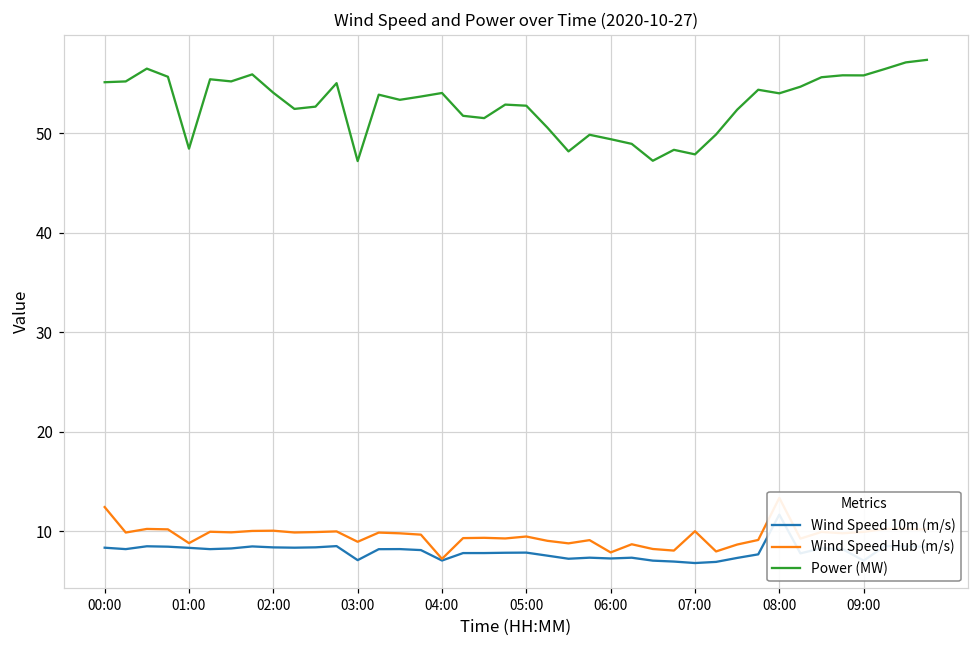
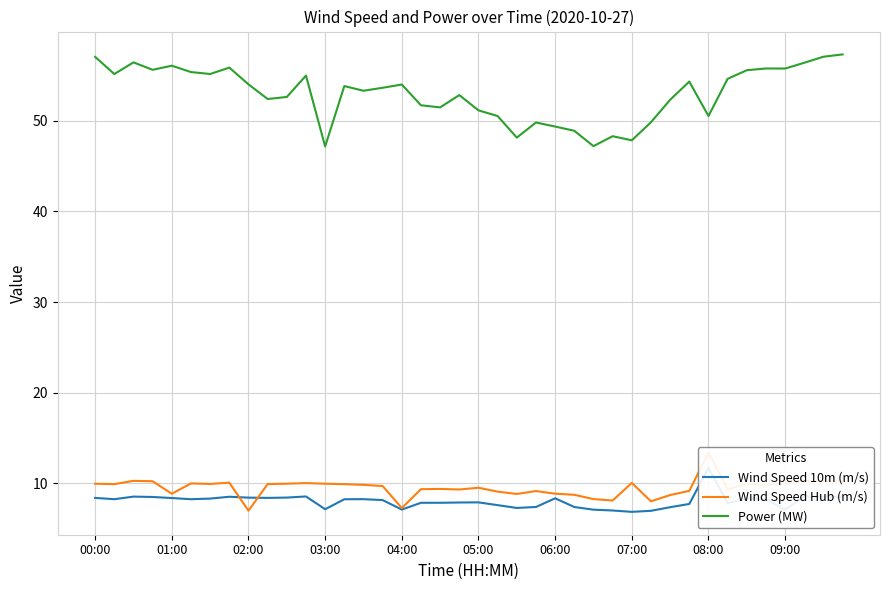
Wind Speed Hub (m/s), 00:00: 12 -> 10
Power (MW), 00:00: 55 -> 57
Power (MW), 01:00: 48 -> 56
Wind Speed Hub (m/s), 02:00: 10 -> 7
Wind Speed Hub (m/s), 03:00: 9 -> 10
Power (MW), 05:00: 53 -> 51
Wind Speed 10m (m/s), 06:00: 7 -> 8
Wind Speed Hub (m/s), 06:00: 8 -> 9
Power (MW), 08:00: 54 -> 51
